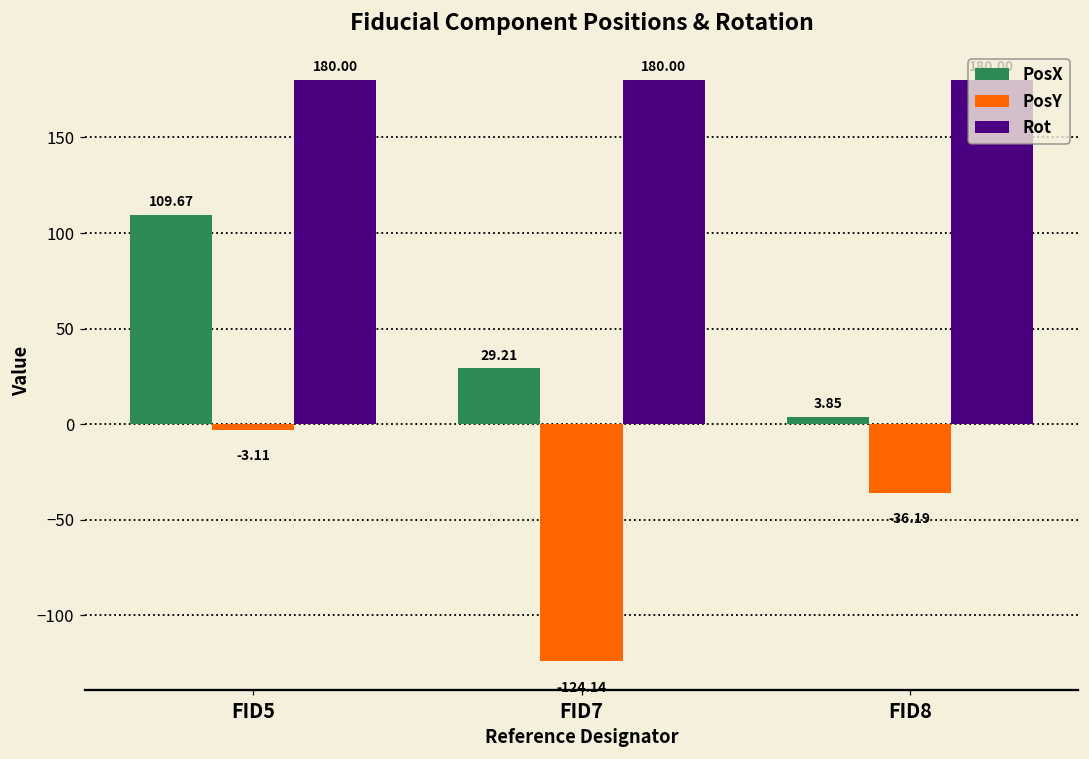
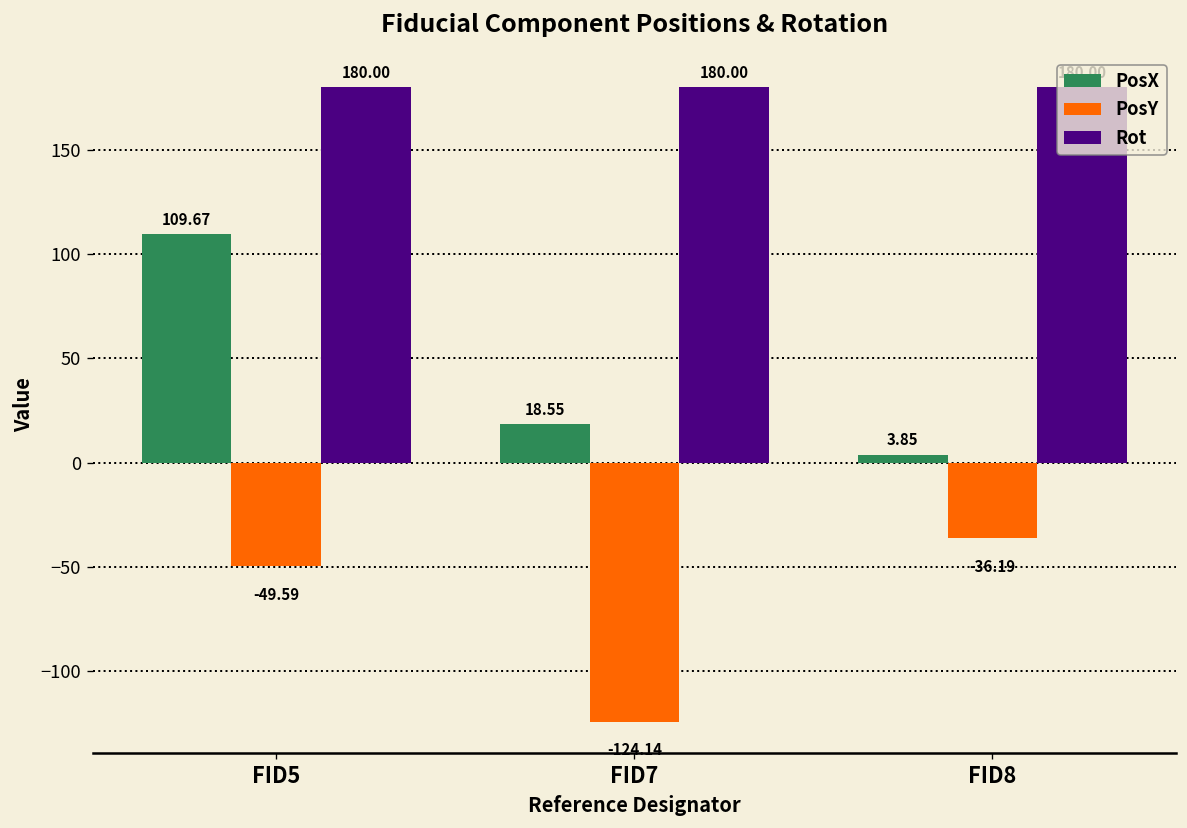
PosY, FID5: -3.11 -> -49.59
PosX, FID7: 29.21 -> 18.55
